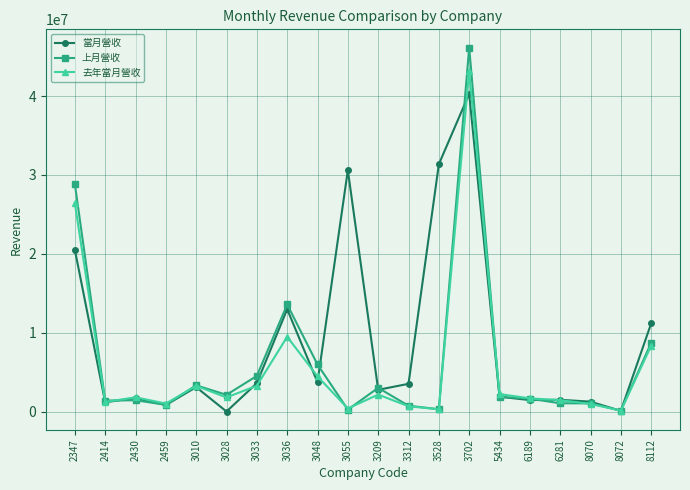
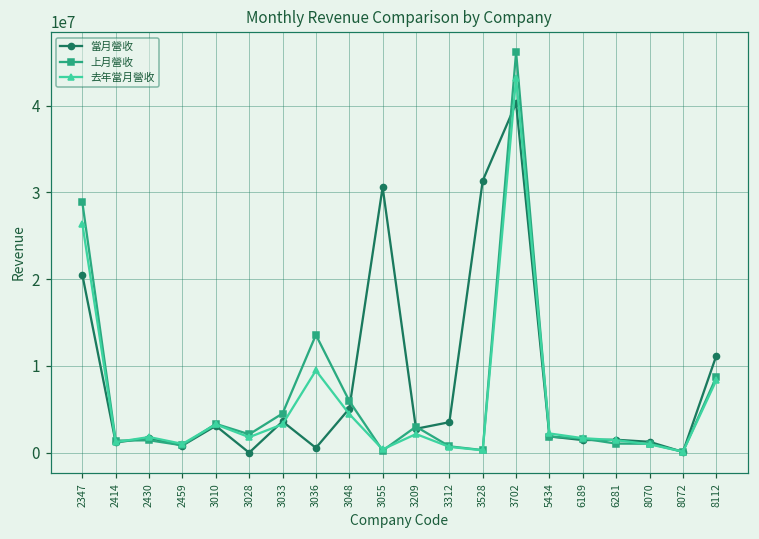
當月營收, 3036: 13000000 -> 1000000
當月營收, 3048: 4000000 -> 5000000
